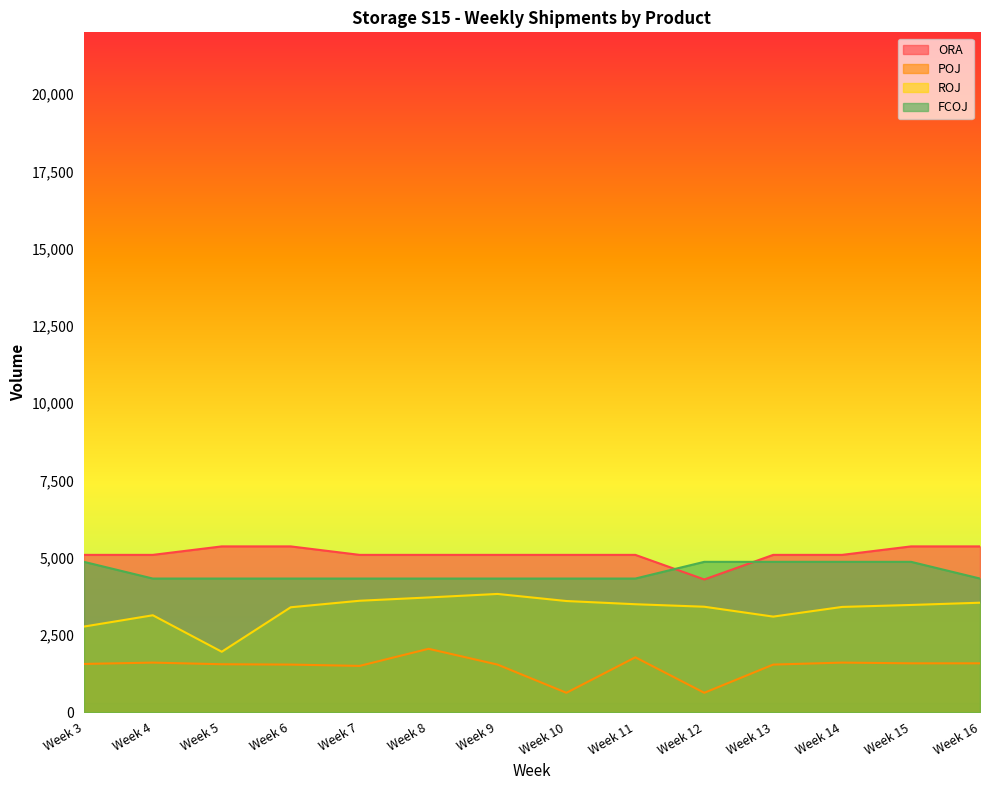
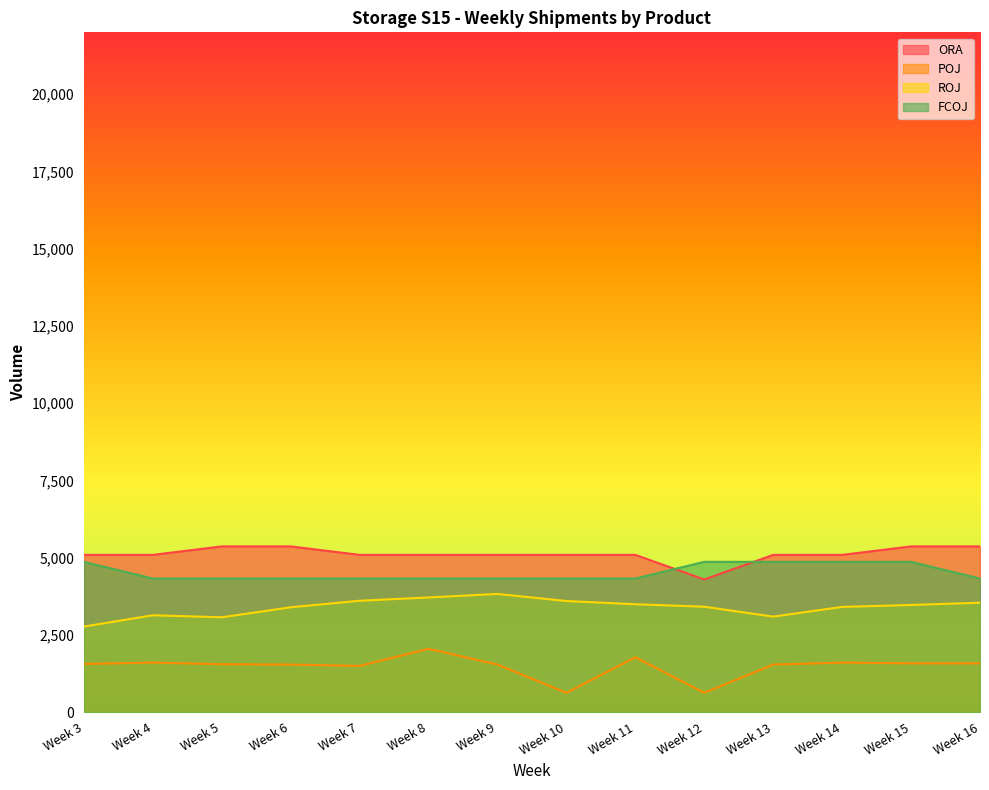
ROJ, Week 5: 2,000 -> 3,100
